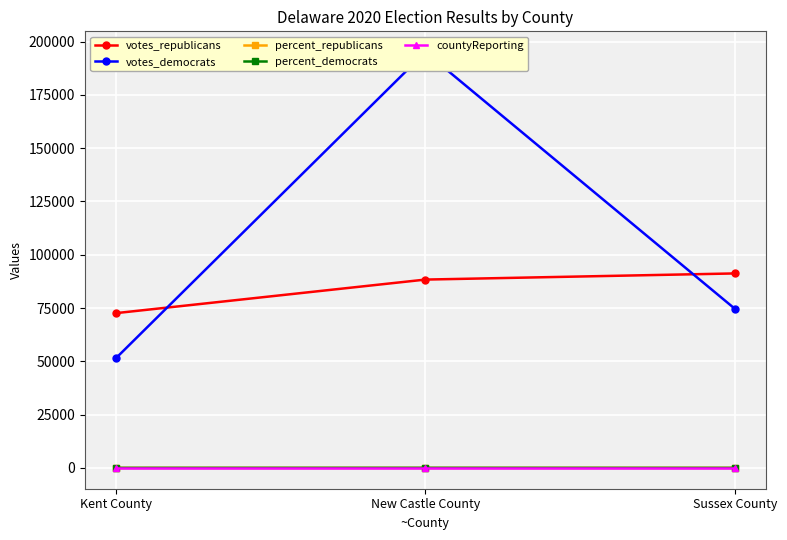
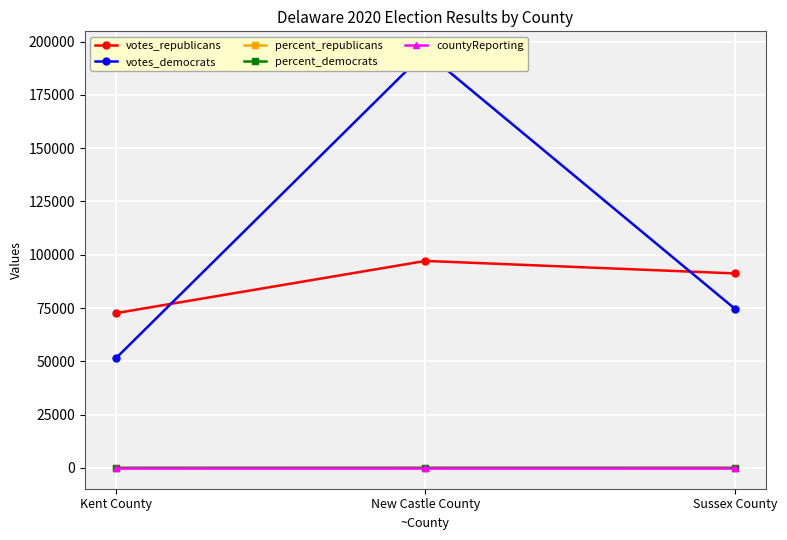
votes_republicans, New Castle County: 88000 -> 97000
